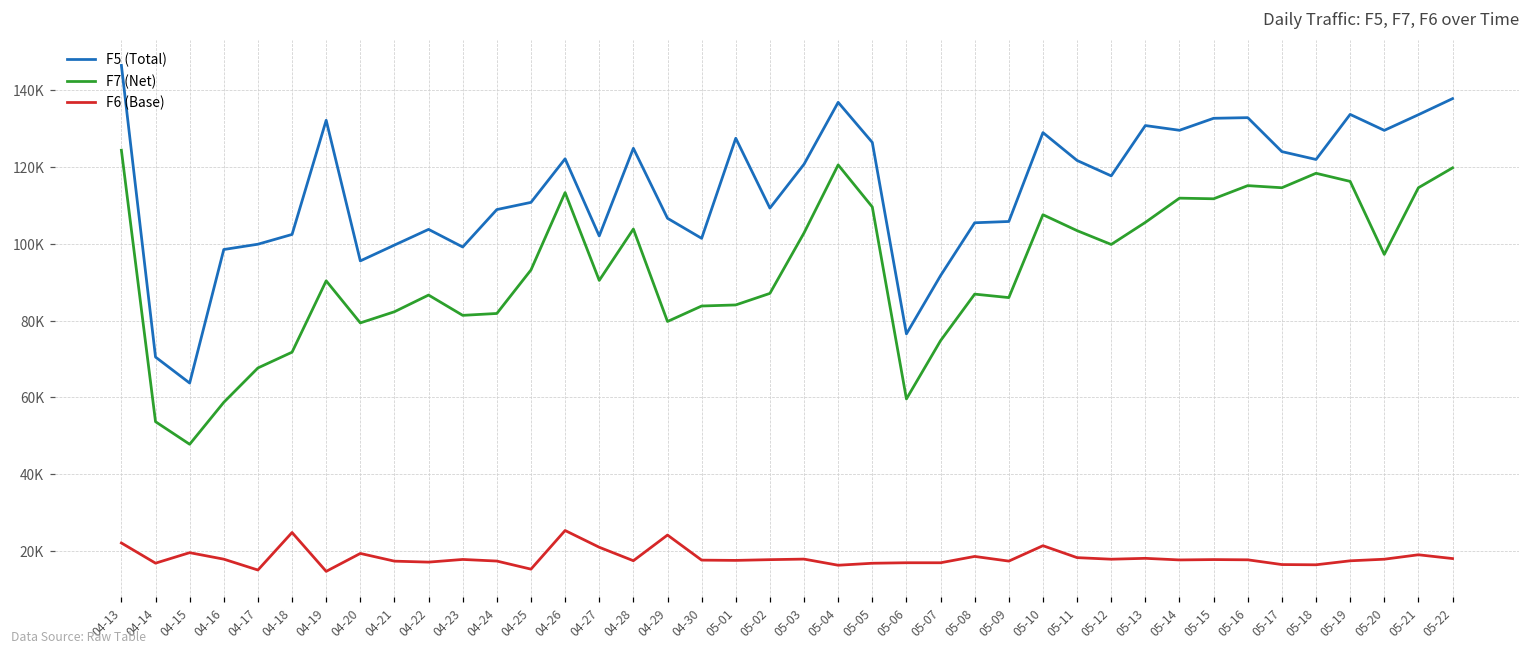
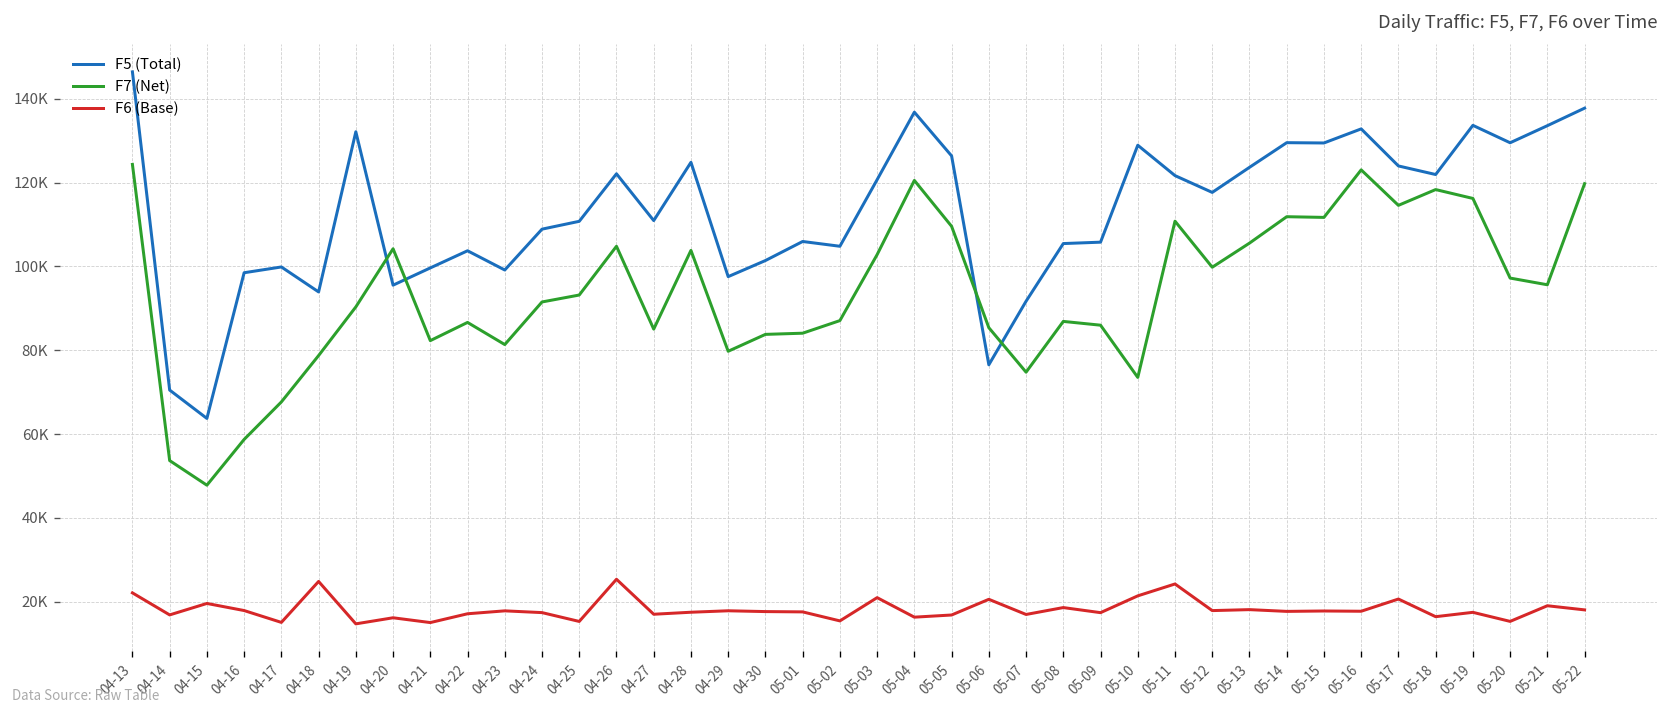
F5 (Total), 04-18: 102000 -> 94000
F7 (Net), 04-18: 72000 -> 79000
F7 (Net), 04-20: 79000 -> 104000
F6 (Base), 04-20: 19000 -> 16000
F6 (Base), 04-21: 17000 -> 15000
F7 (Net), 04-24: 82000 -> 92000
F7 (Net), 04-26: 113000 -> 105000
F5 (Total), 04-27: 102000 -> 111000
F7 (Net), 04-27: 90000 -> 85000
F6 (Base), 04-27: 21000 -> 17000
F5 (Total), 04-29: 107000 -> 98000
F6 (Base), 04-29: 24000 -> 18000
F5 (Total), 05-01: 127000 -> 106000
F5 (Total), 05-02: 109000 -> 105000
F6 (Base), 05-02: 18000 -> 15000
F6 (Base), 05-03: 18000 -> 21000
F7 (Net), 05-06: 60000 -> 85000
F6 (Base), 05-06: 17000 -> 21000
F7 (Net), 05-10: 108000 -> 74000
F7 (Net), 05-11: 103000 -> 111000
F6 (Base), 05-11: 18000 -> 24000
F5 (Total), 05-13: 131000 -> 124000
F5 (Total), 05-15: 133000 -> 129000
F7 (Net), 05-16: 115000 -> 123000
F6 (Base), 05-17: 16000 -> 21000
F6 (Base), 05-20: 18000 -> 15000
F7 (Net), 05-21: 115000 -> 96000
